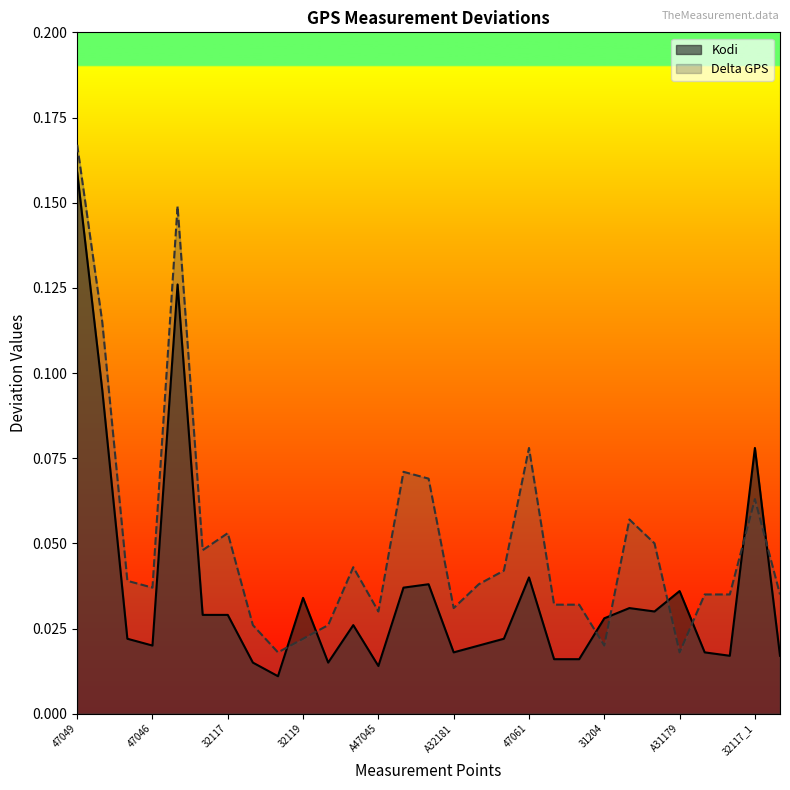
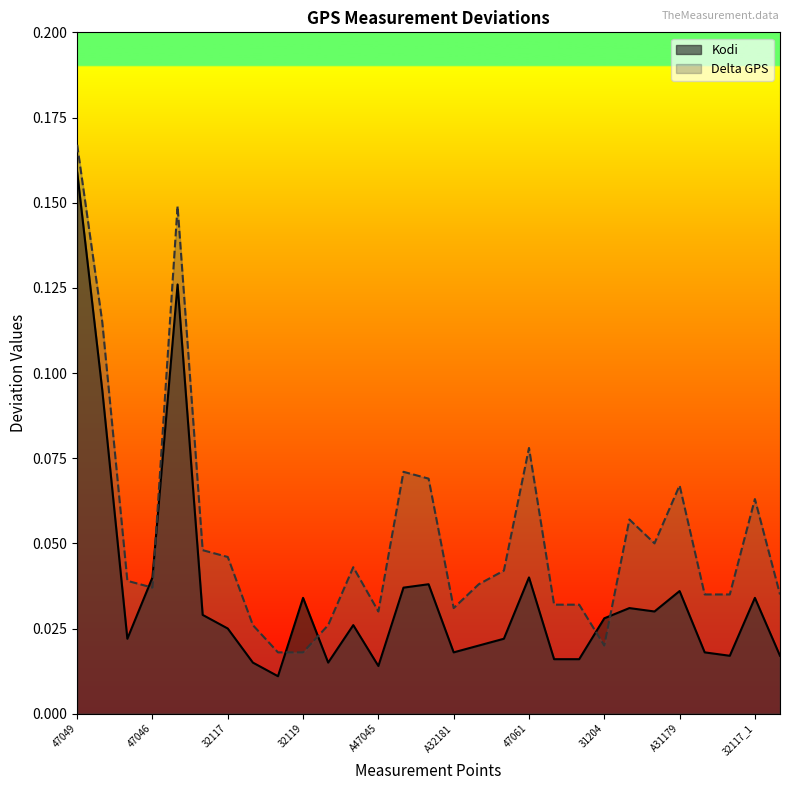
Kodi, 47046: 0.02 -> 0.04
Kodi, 32117: 0.029 -> 0.025
Delta GPS, 32117: 0.053 -> 0.046
Delta GPS, 32119: 0.022 -> 0.018
Delta GPS, A31179: 0.018 -> 0.067
Kodi, 32117_1: 0.078 -> 0.034
